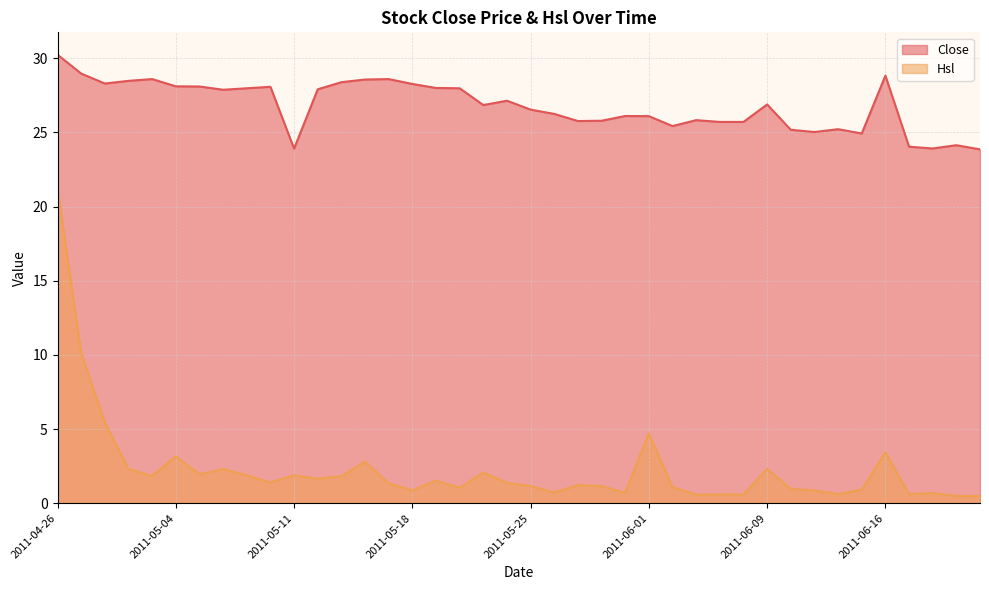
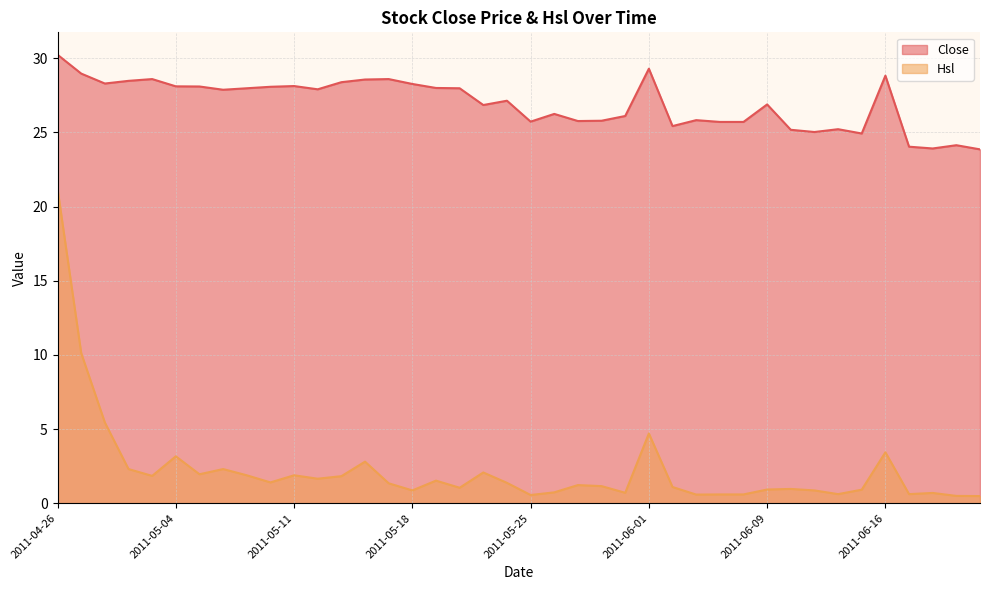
Close, 2011-05-11: 23.9 -> 28.1
Close, 2011-05-25: 26.5 -> 25.7
Hsl, 2011-05-25: 1.2 -> 0.6
Close, 2011-06-01: 26.1 -> 29.3
Hsl, 2011-06-09: 2.3 -> 0.9
